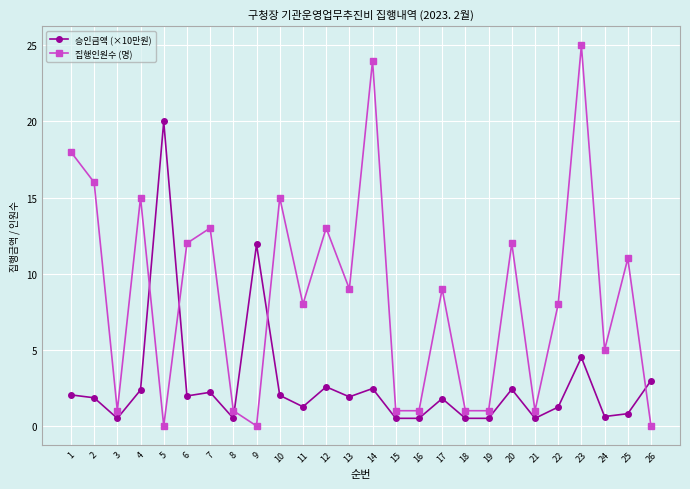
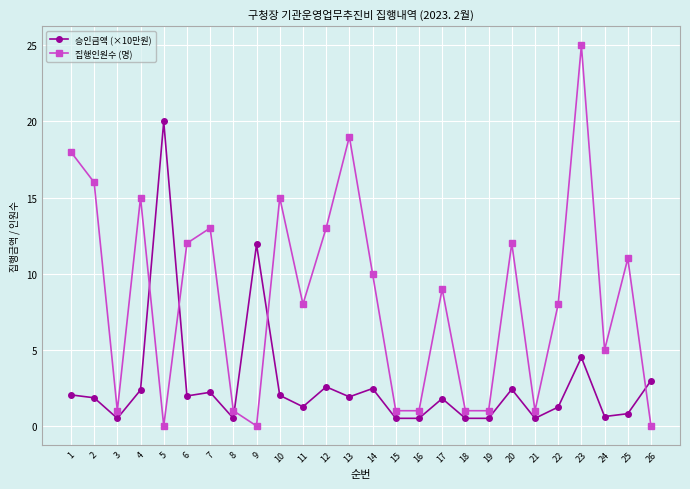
집행인원수 (명), 13: 9 -> 19
집행인원수 (명), 14: 24 -> 10
